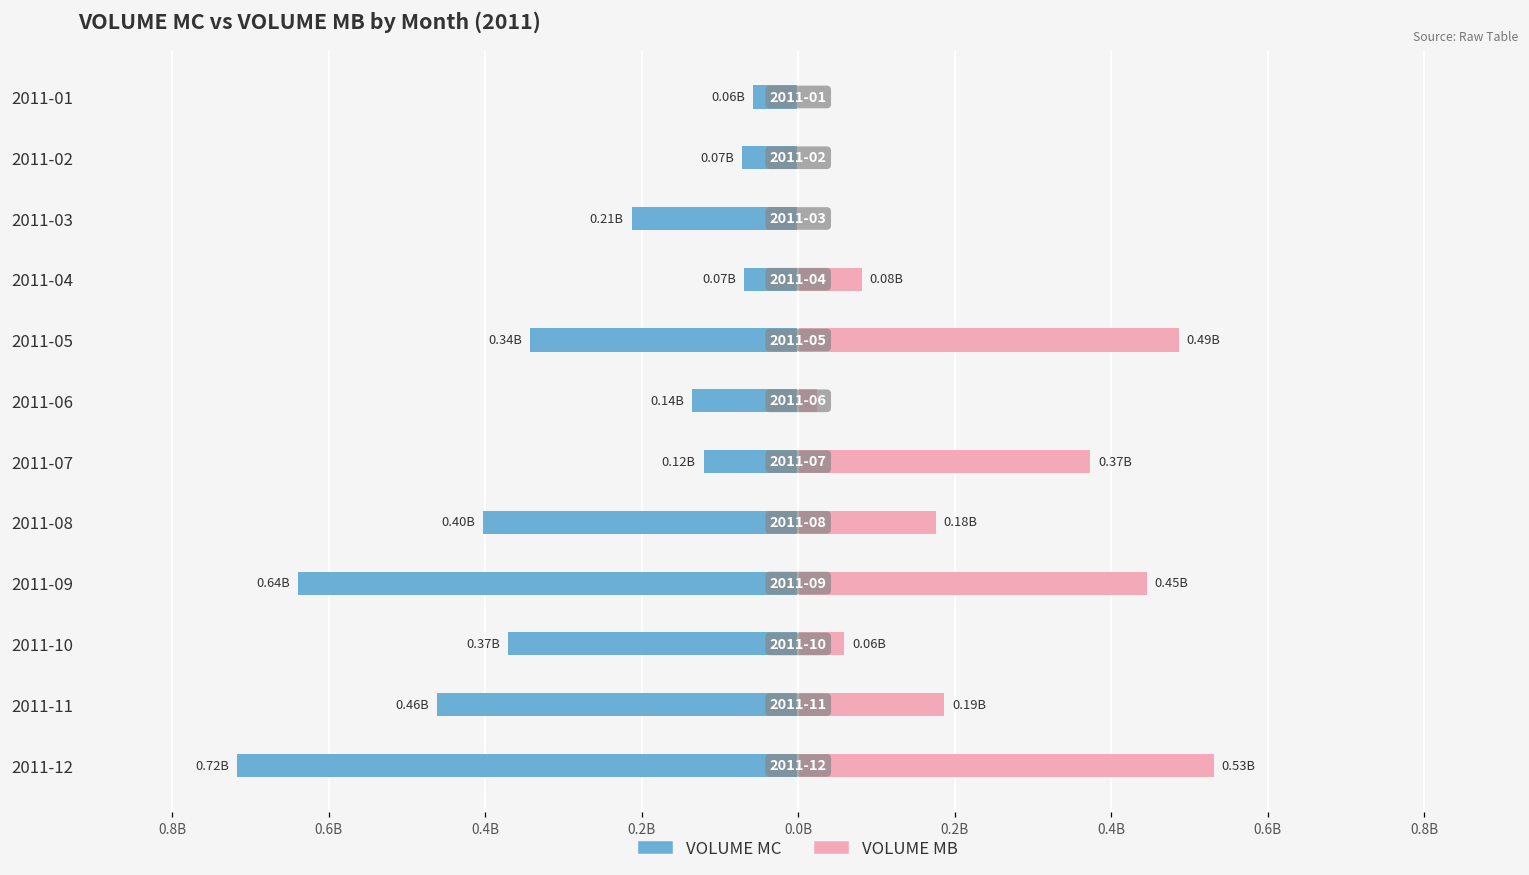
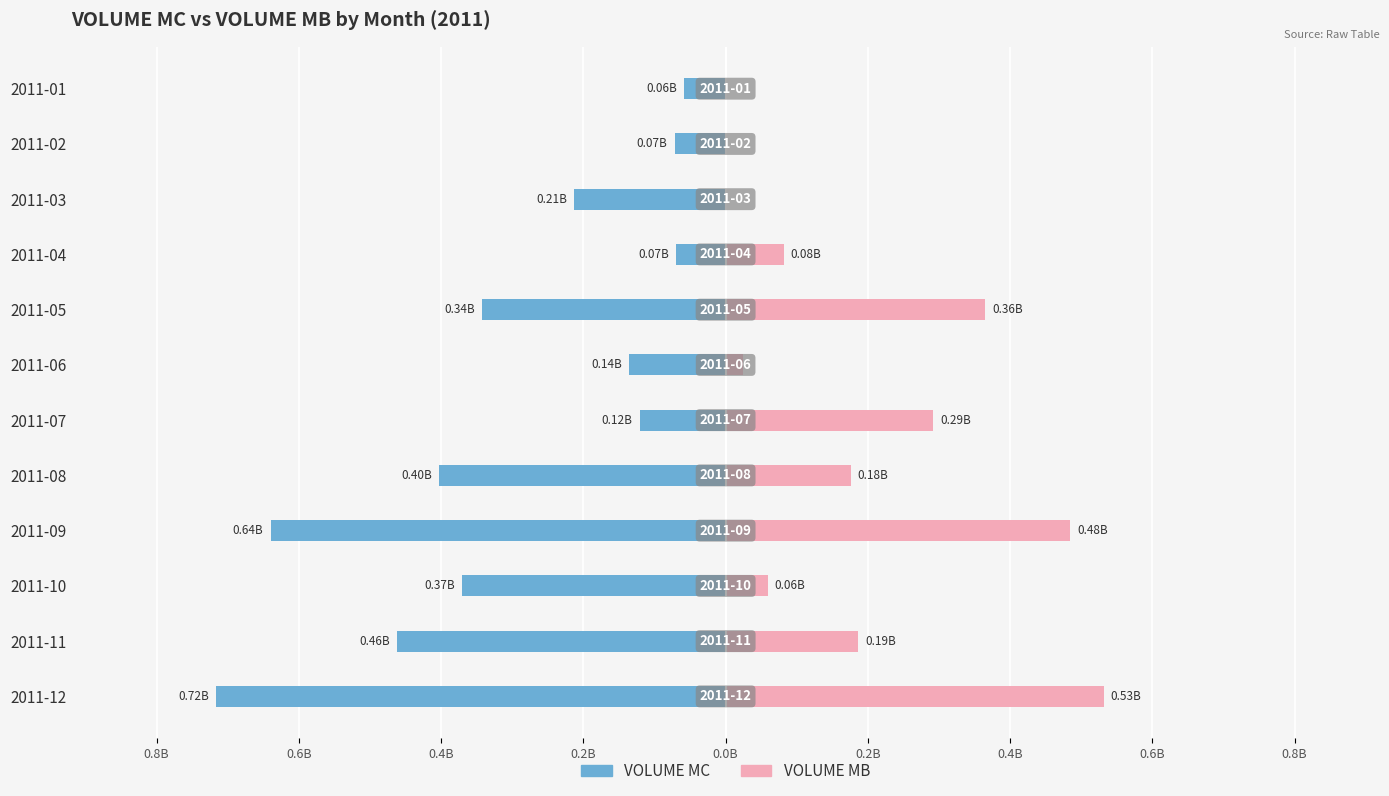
VOLUME MB, 2011-05: 0.49B -> 0.36B
VOLUME MB, 2011-07: 0.37B -> 0.29B
VOLUME MB, 2011-09: 0.45B -> 0.48B
